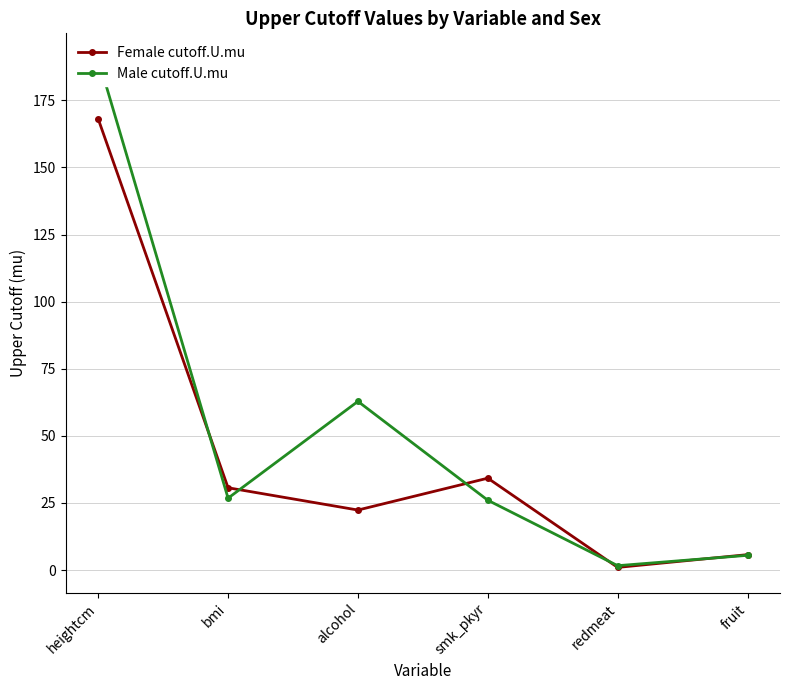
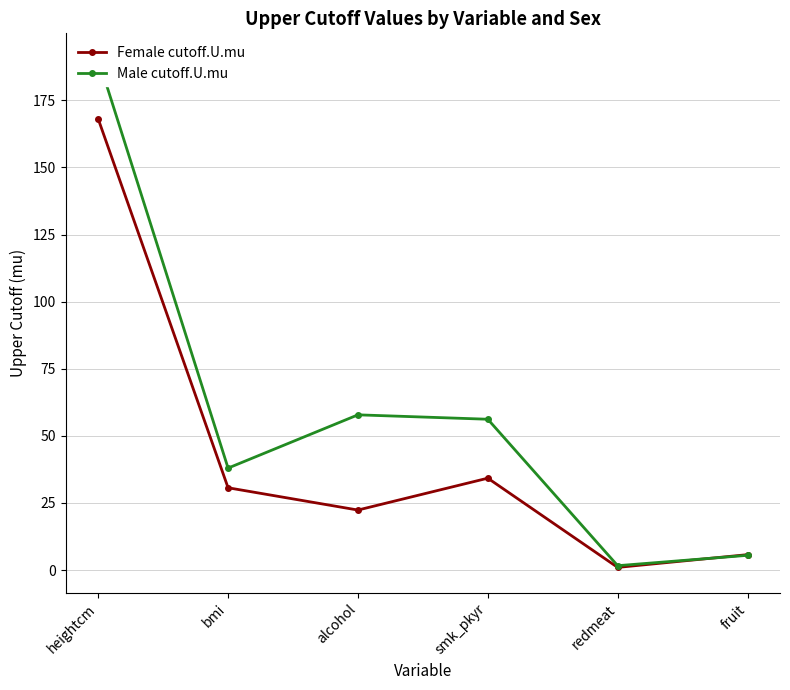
Male cutoff.U.mu, bmi: 27 -> 38
Male cutoff.U.mu, alcohol: 63 -> 58
Male cutoff.U.mu, smk_pkyr: 26 -> 56
